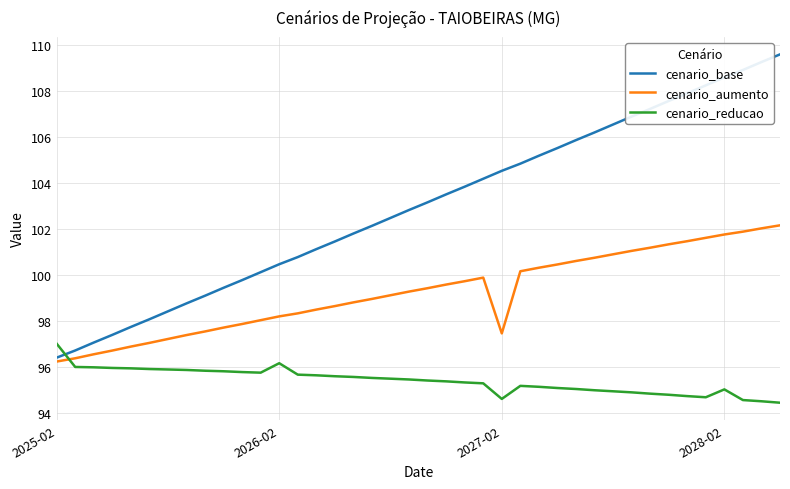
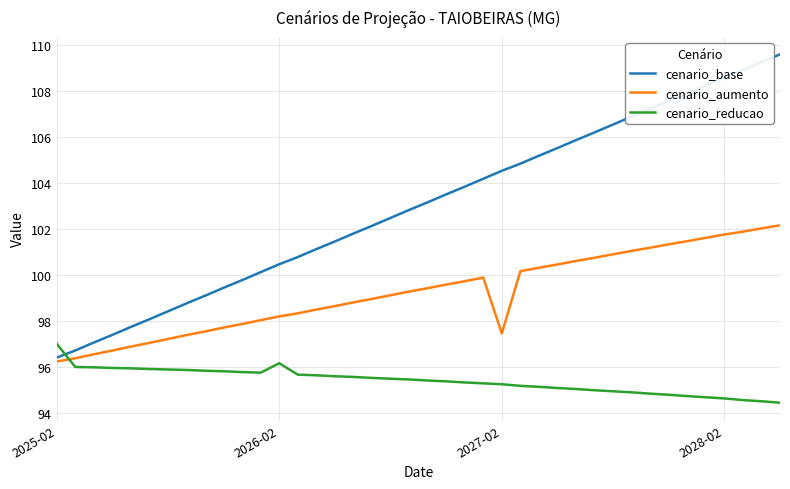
cenario_reducao, 2027-02: 94.6 -> 95.2
cenario_reducao, 2028-02: 95.0 -> 94.6
